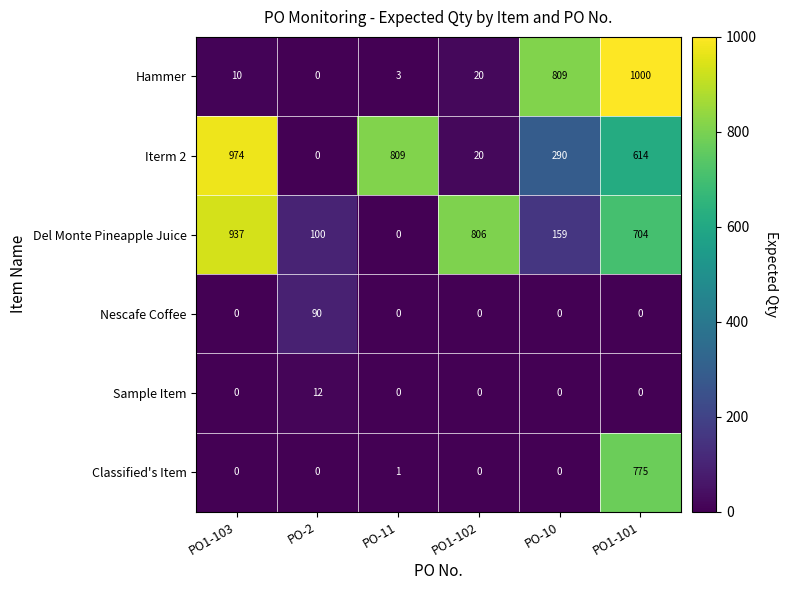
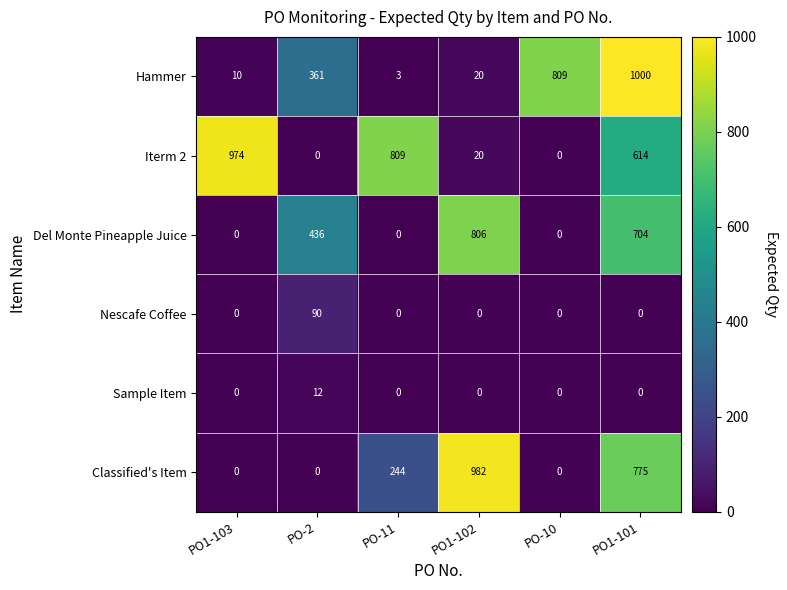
Hammer, PO-2: 0 -> 361
Iterm 2, PO-10: 290 -> 0
Del Monte Pineapple Juice, PO1-103: 937 -> 0
Del Monte Pineapple Juice, PO-2: 100 -> 436
Del Monte Pineapple Juice, PO-10: 159 -> 0
Classified's Item, PO-11: 1 -> 244
Classified's Item, PO1-102: 0 -> 982
